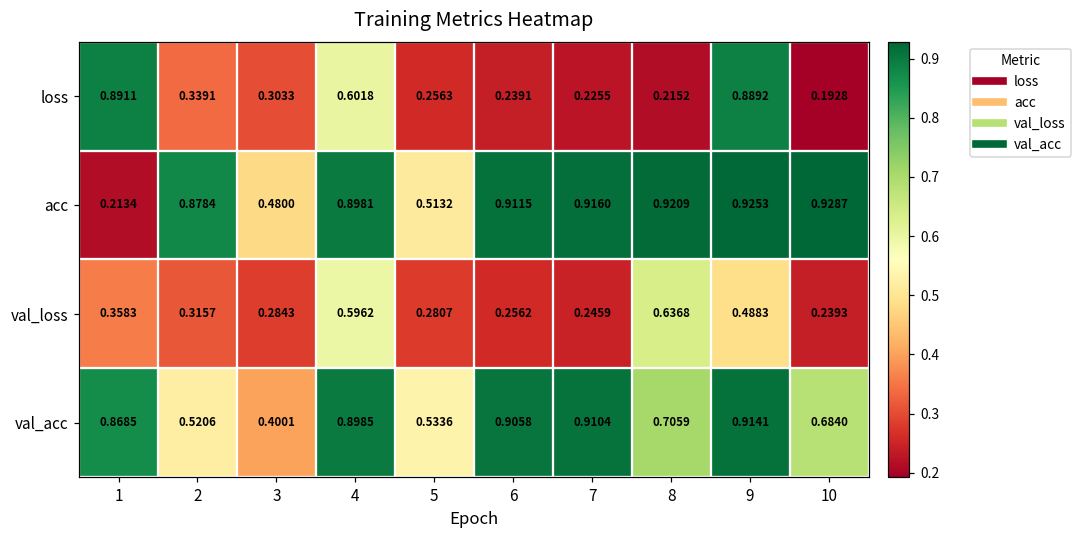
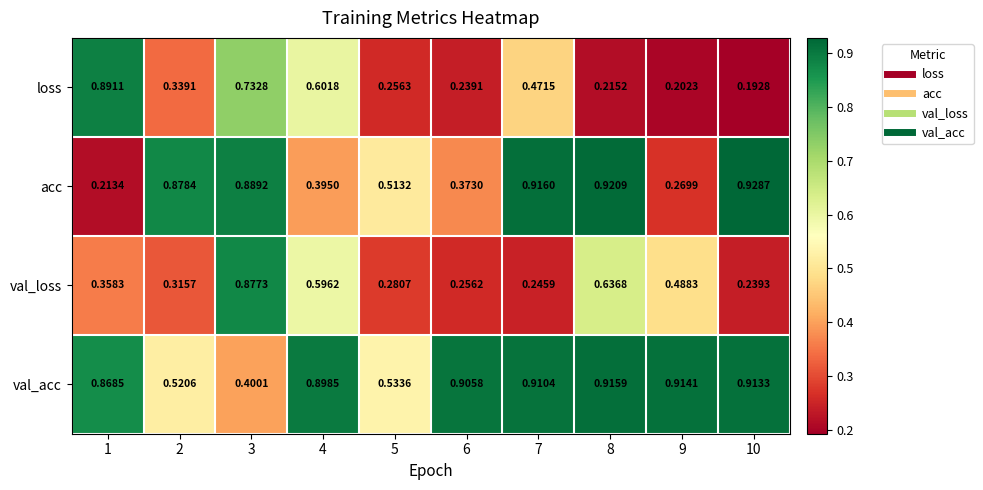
loss, 3: 0.3033 -> 0.7328
loss, 7: 0.2255 -> 0.4715
loss, 9: 0.8892 -> 0.2023
acc, 3: 0.4800 -> 0.8892
acc, 4: 0.8981 -> 0.3950
acc, 6: 0.9115 -> 0.3730
acc, 9: 0.9253 -> 0.2699
val_loss, 3: 0.2843 -> 0.8773
val_acc, 8: 0.7059 -> 0.9159
val_acc, 10: 0.6840 -> 0.9133
